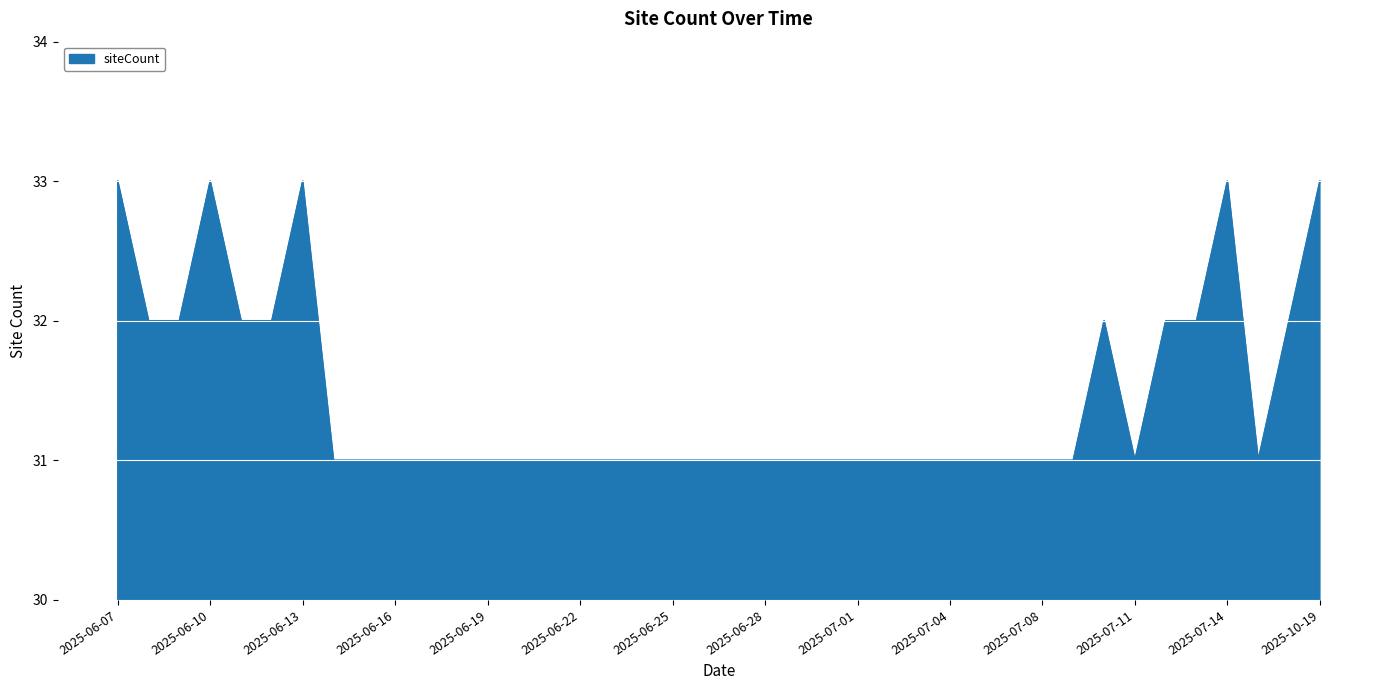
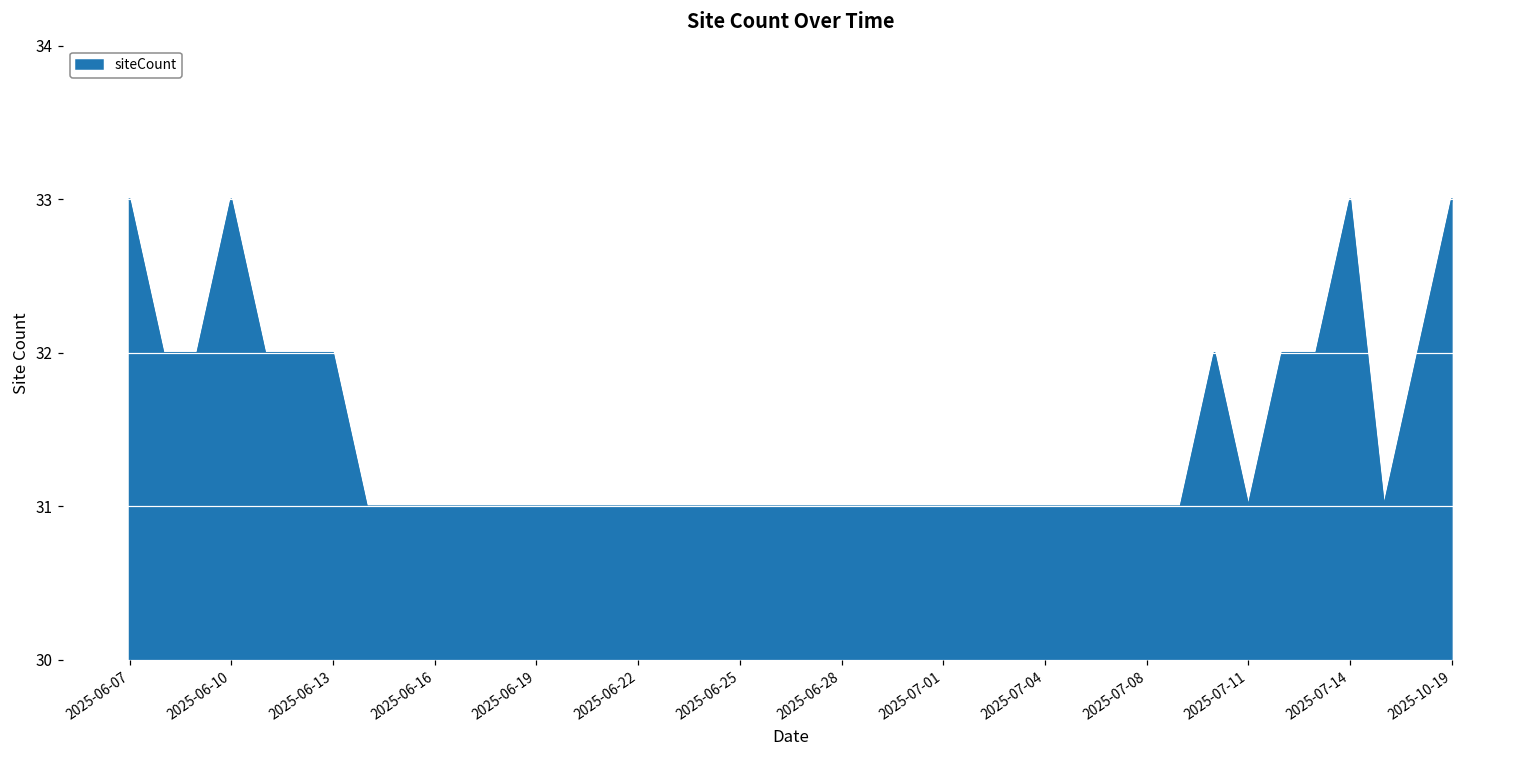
2025-06-13: 33 -> 32
